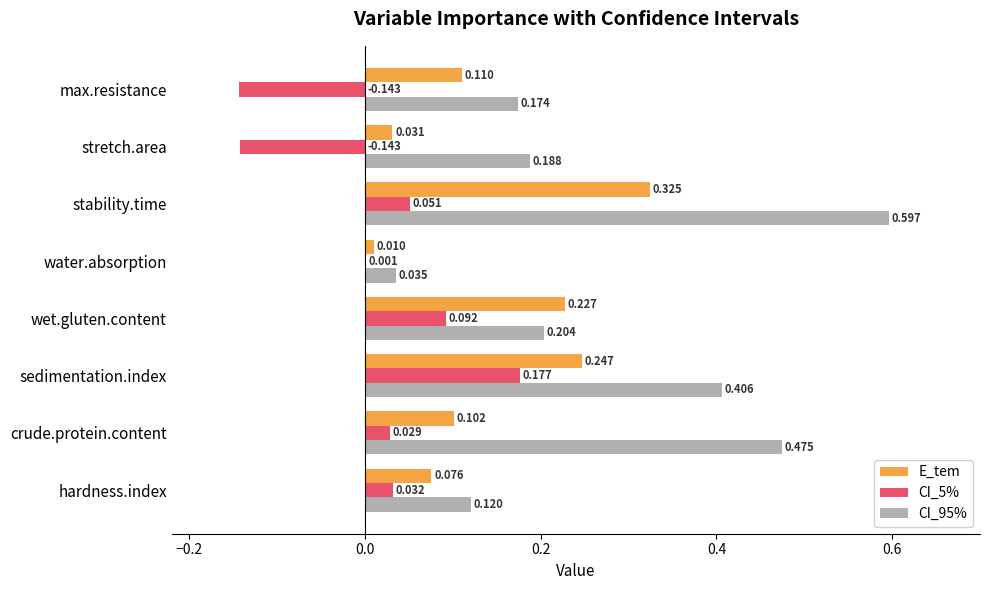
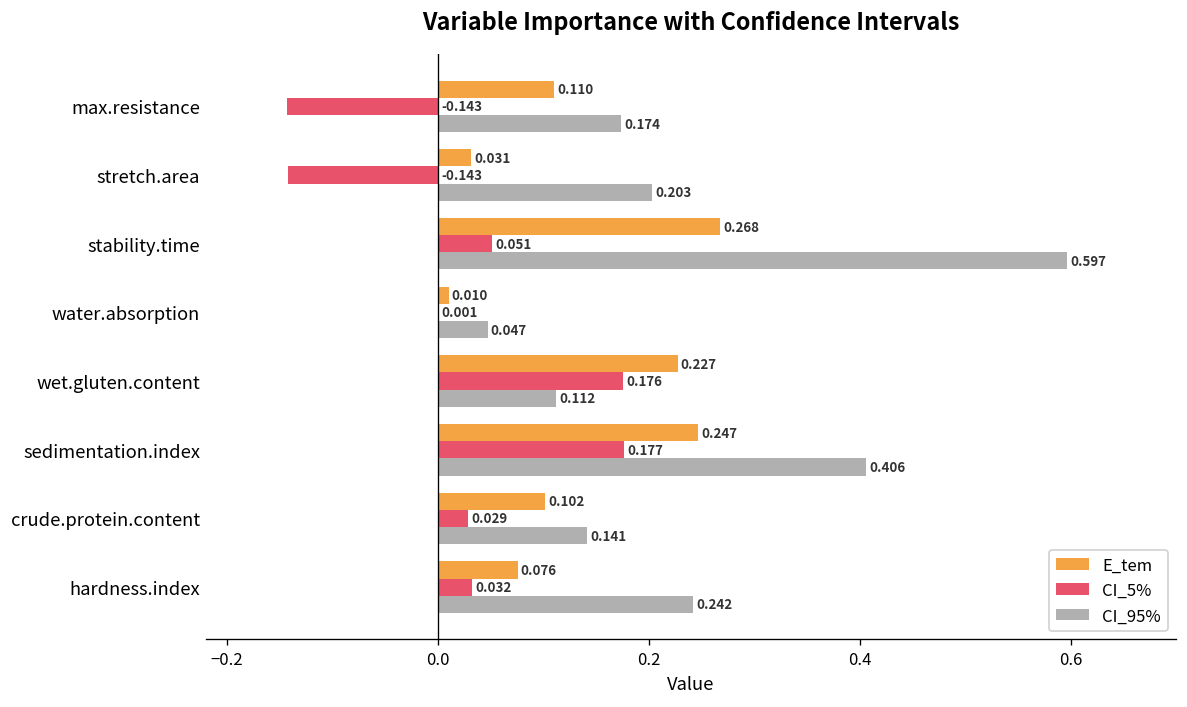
CI_95%, stretch.area: 0.188 -> 0.203
E_tem, stability.time: 0.325 -> 0.268
CI_95%, water.absorption: 0.035 -> 0.047
CI_5%, wet.gluten.content: 0.092 -> 0.176
CI_95%, wet.gluten.content: 0.204 -> 0.112
CI_95%, crude.protein.content: 0.475 -> 0.141
CI_95%, hardness.index: 0.120 -> 0.242
